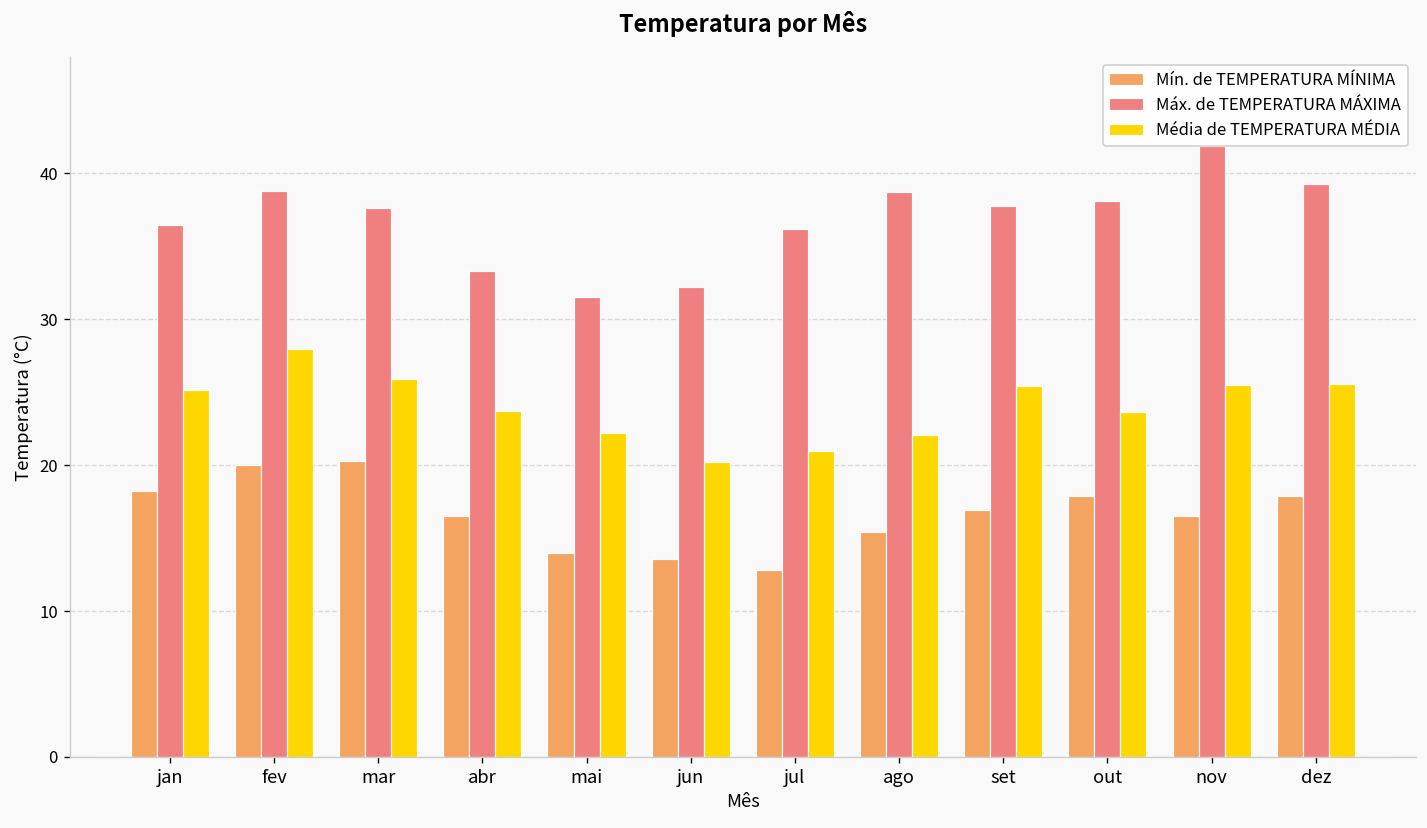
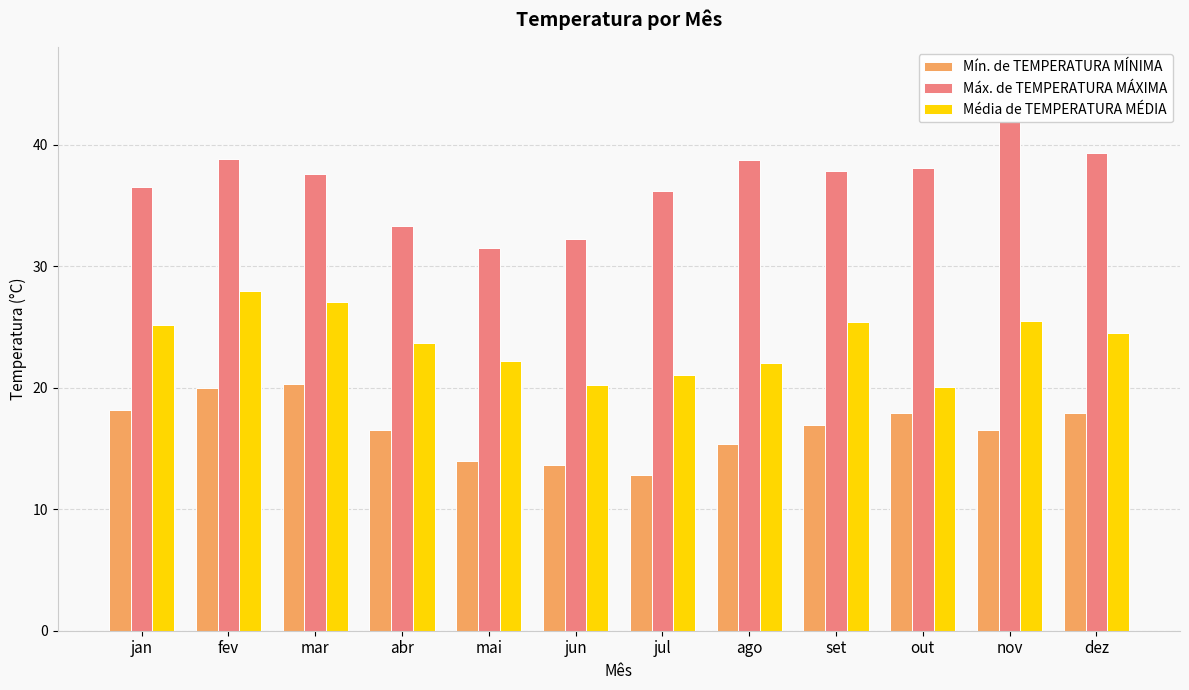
Média de TEMPERATURA MÉDIA, mar: 25.9 -> 27.1
Média de TEMPERATURA MÉDIA, out: 23.7 -> 20.1
Média de TEMPERATURA MÉDIA, dez: 25.5 -> 24.5
